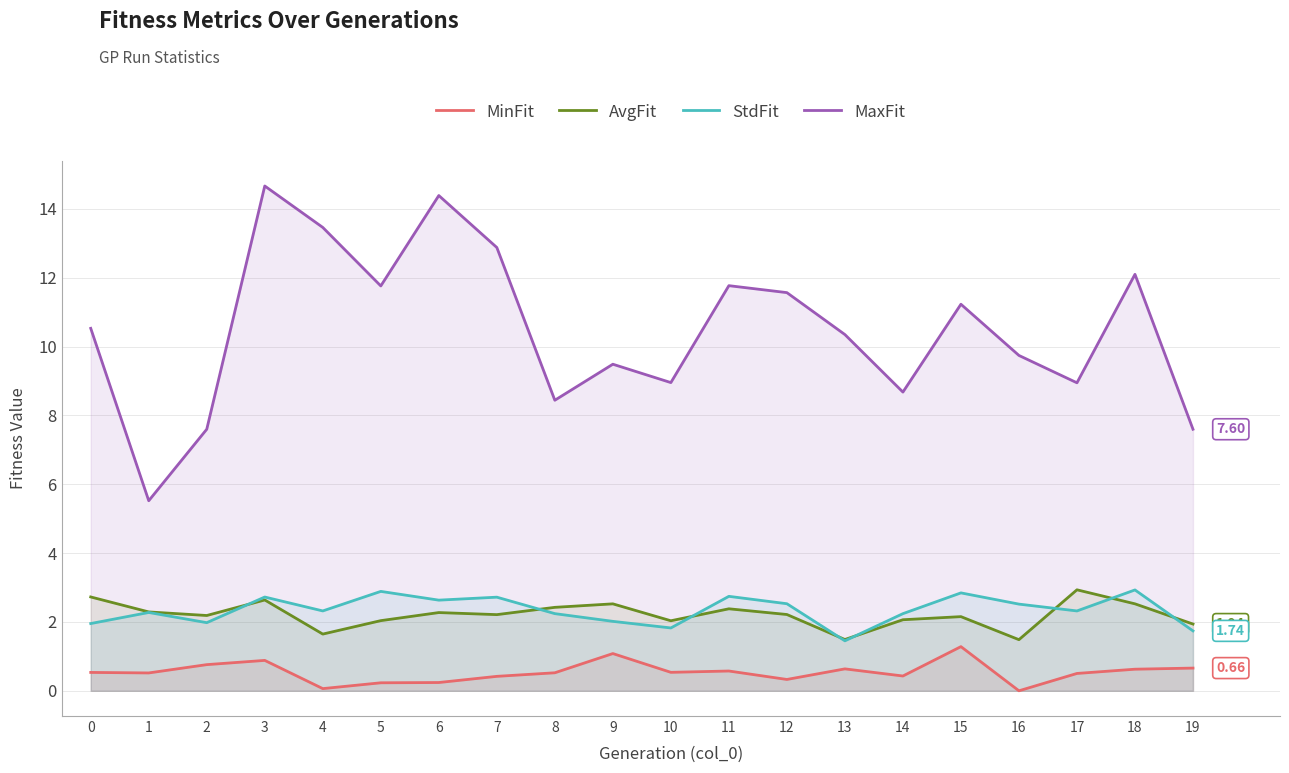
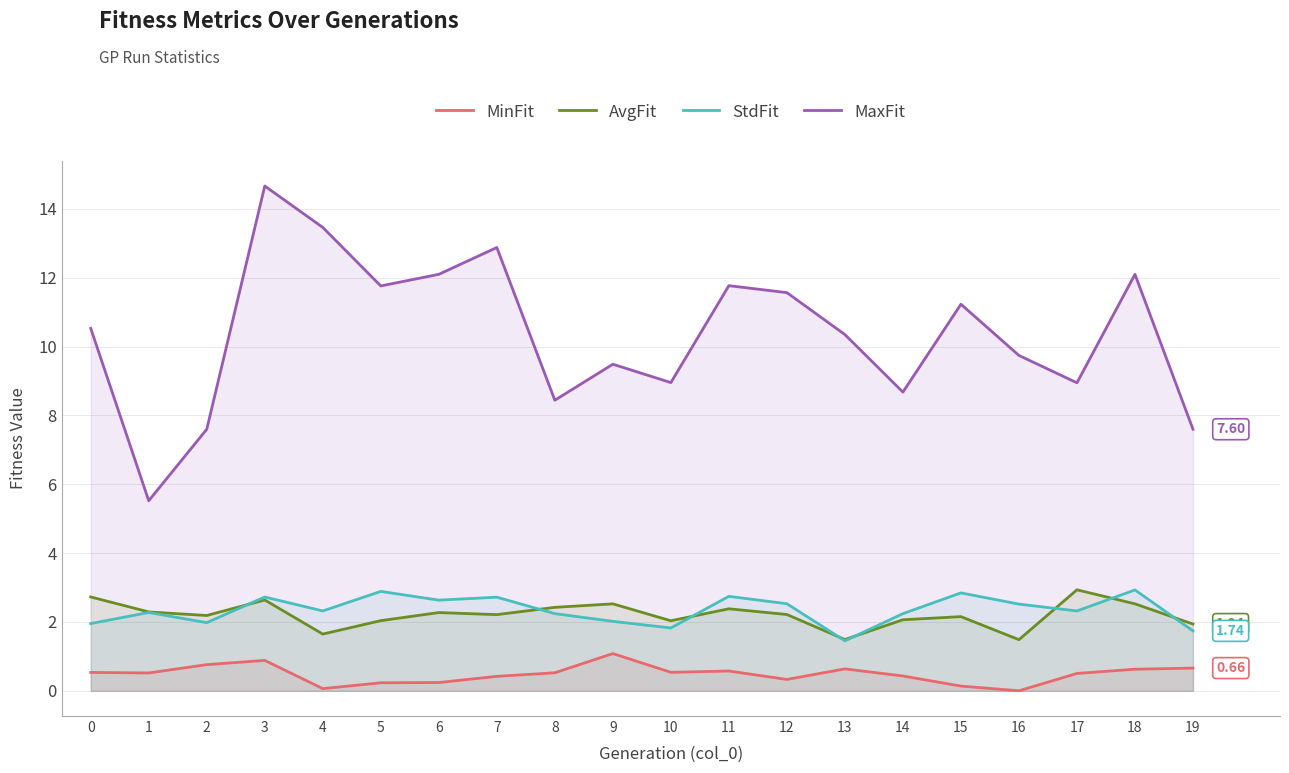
MaxFit, 6: 14.4 -> 12.1
MinFit, 15: 1.3 -> 0.1
